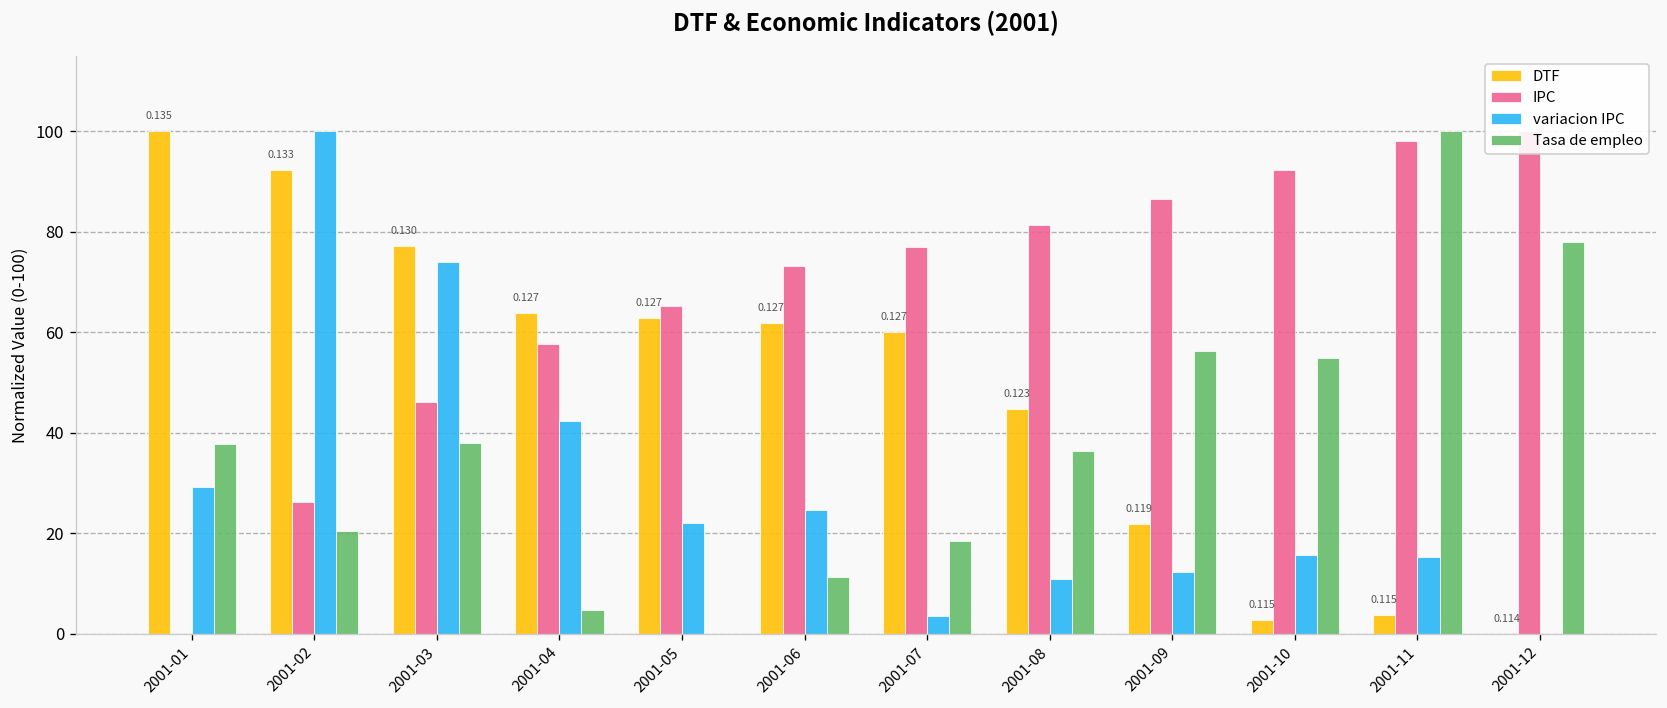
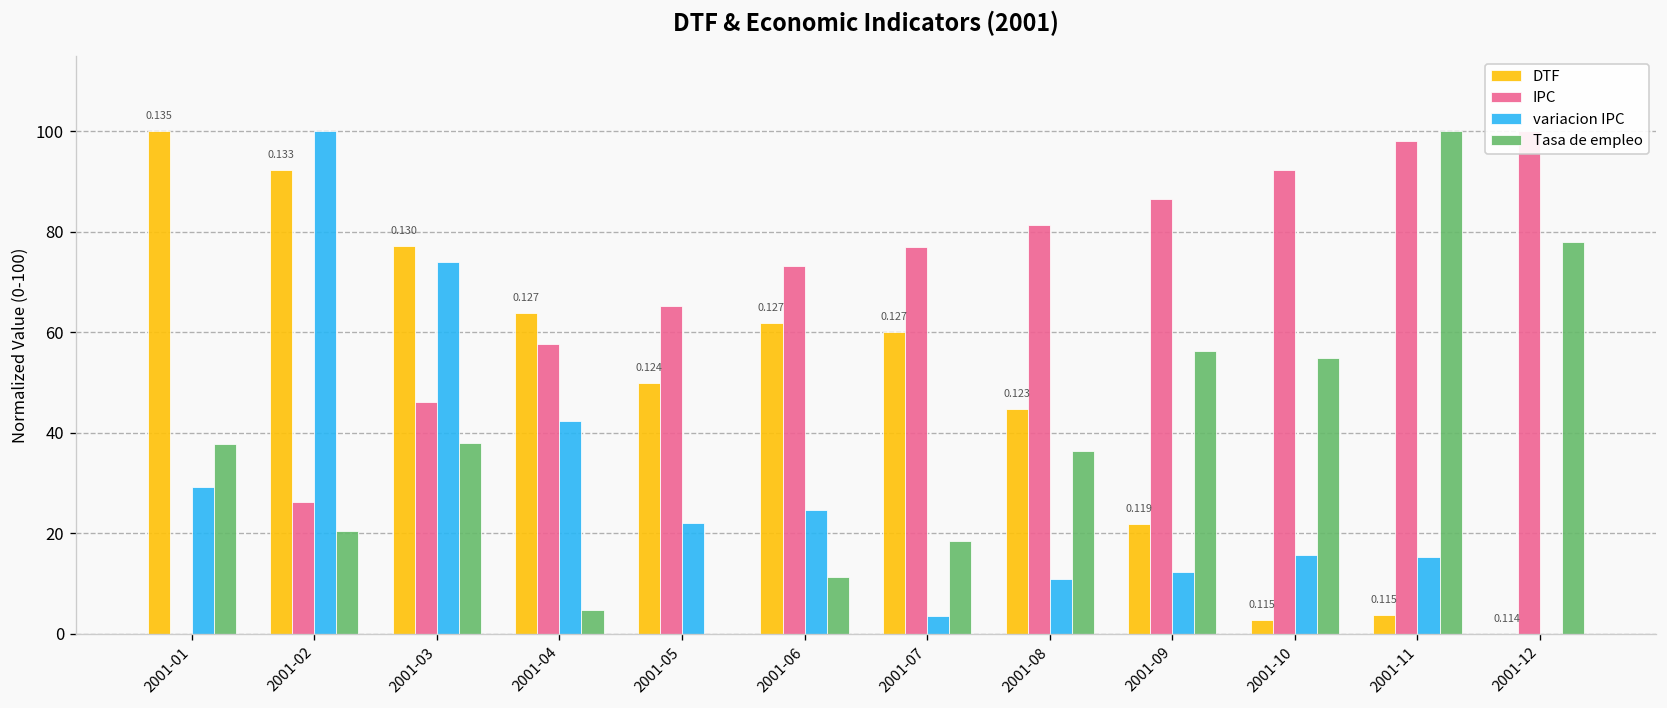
DTF, 2001-05: 0.127 -> 0.124
